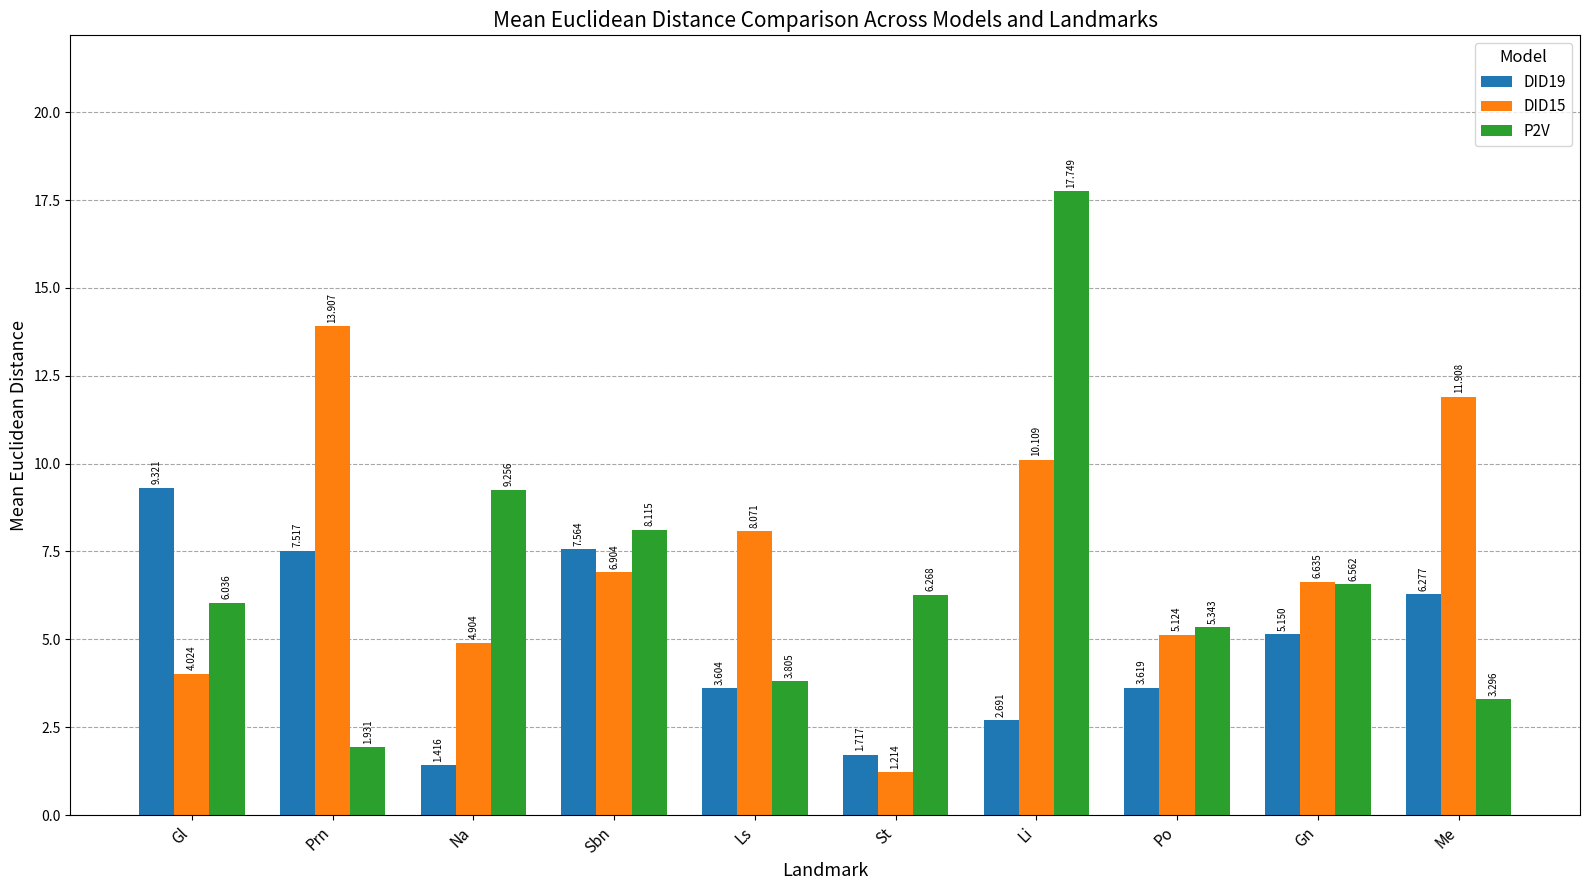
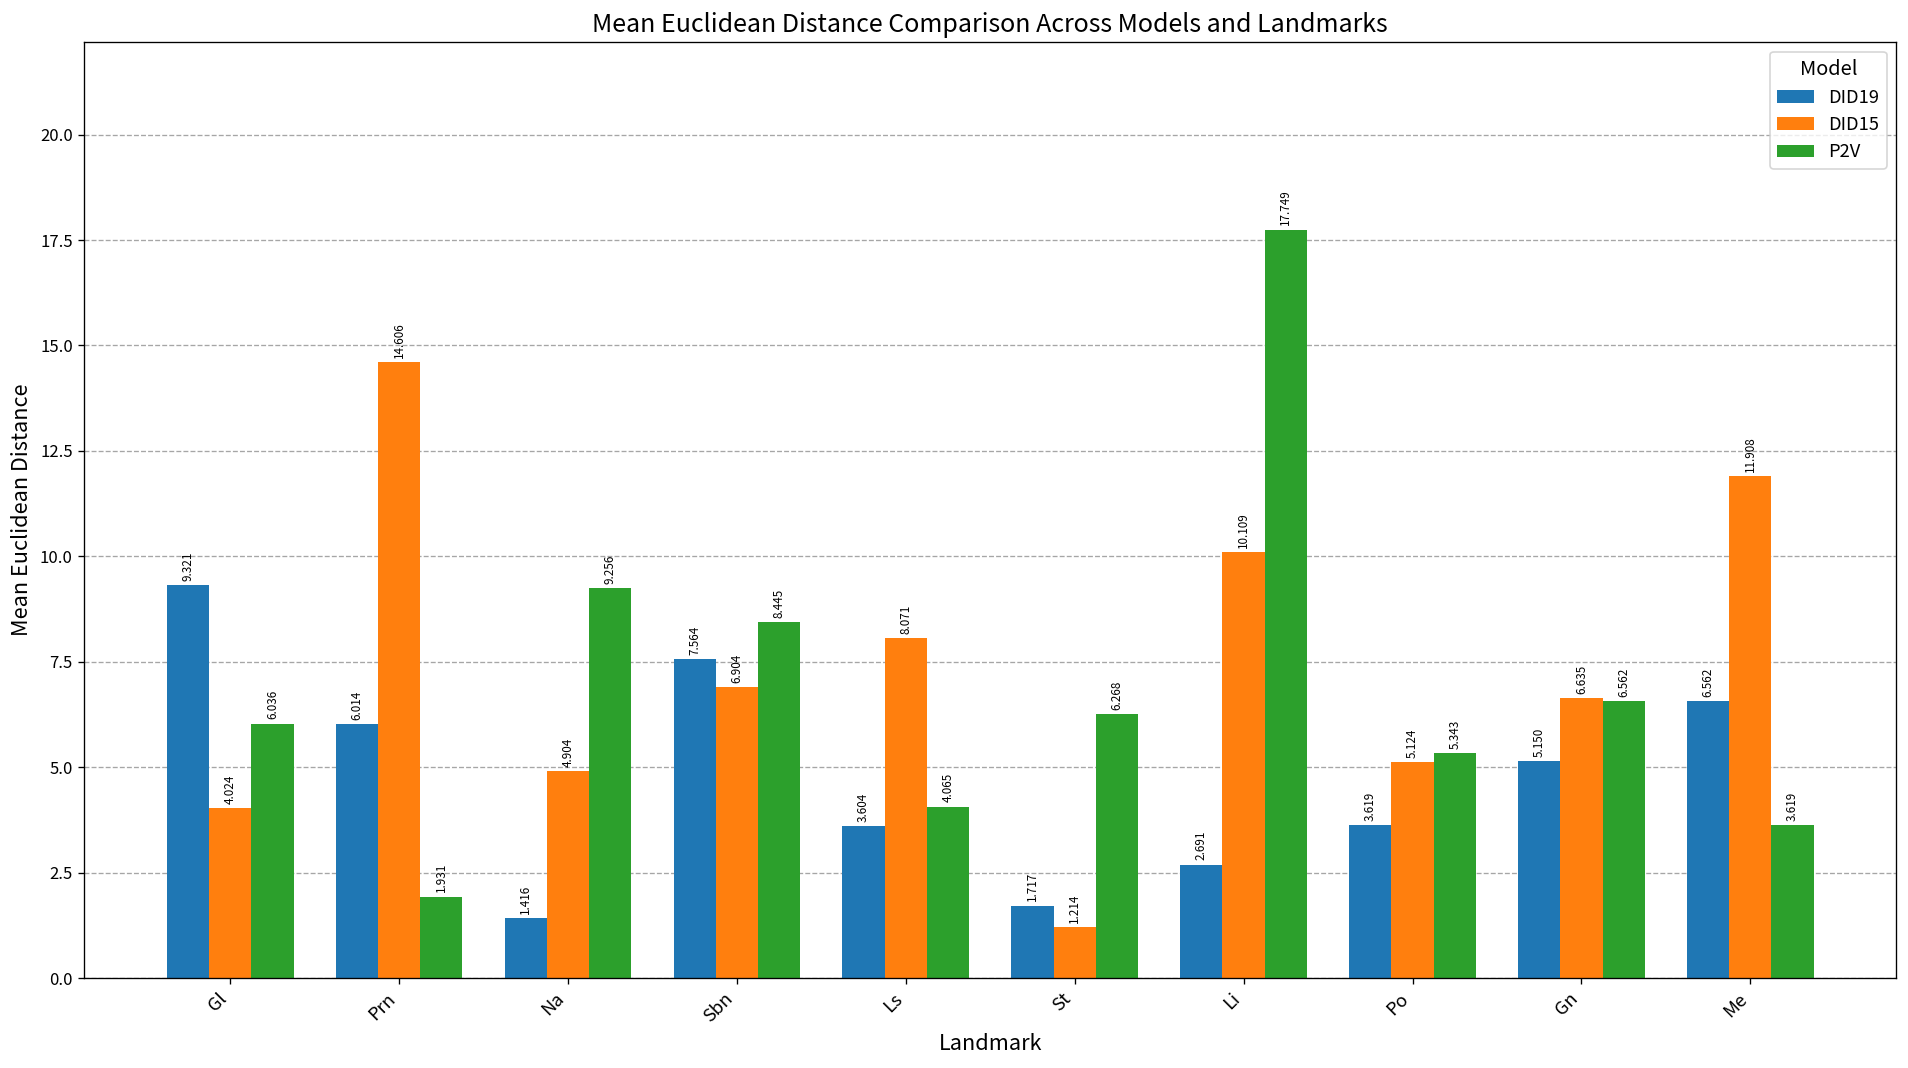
DID19, Prn: 7.517 -> 6.014
DID15, Prn: 13.907 -> 14.606
P2V, Sbn: 8.115 -> 8.445
P2V, Ls: 3.805 -> 4.065
DID19, Me: 6.277 -> 6.562
P2V, Me: 3.296 -> 3.619
